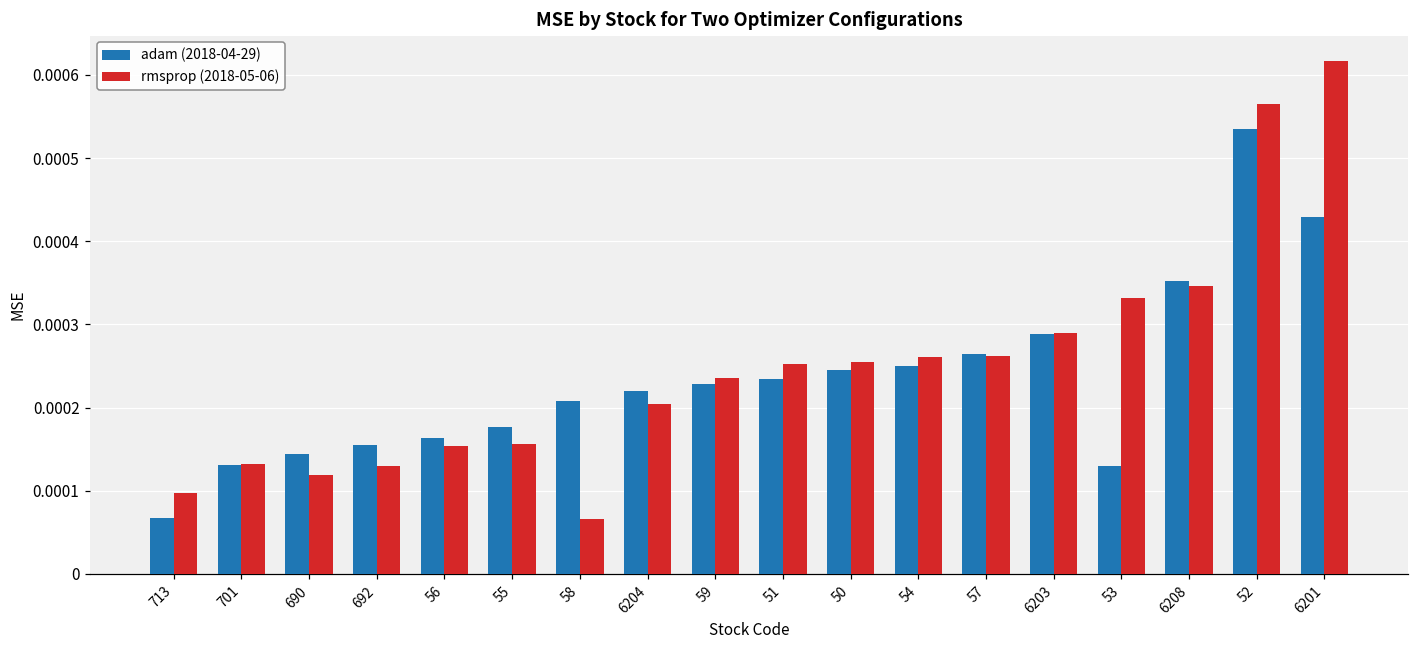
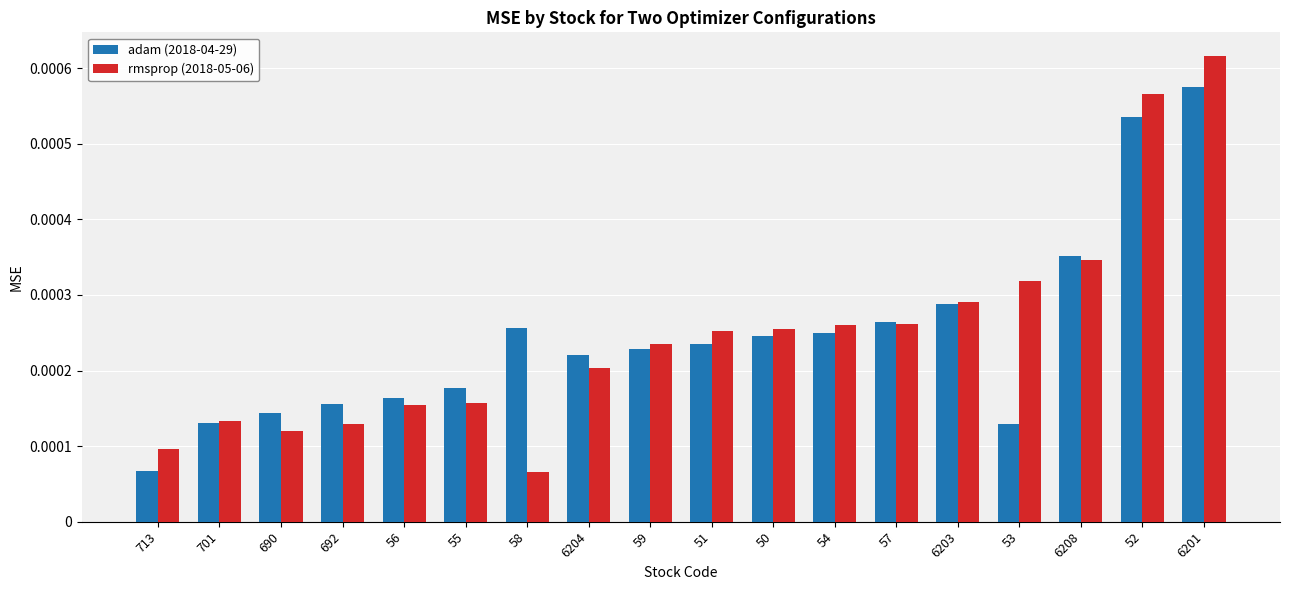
adam (2018-04-29), 58: 0.00021 -> 0.00026
rmsprop (2018-05-06), 53: 0.00033 -> 0.00032
adam (2018-04-29), 6201: 0.00043 -> 0.00057
